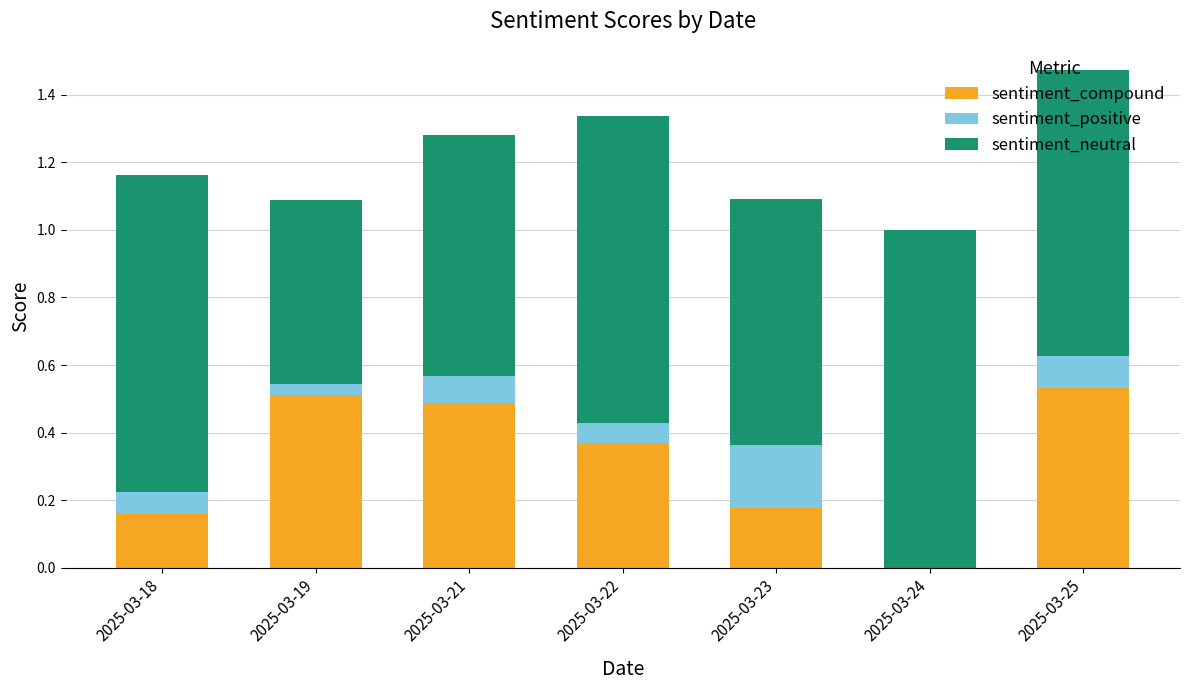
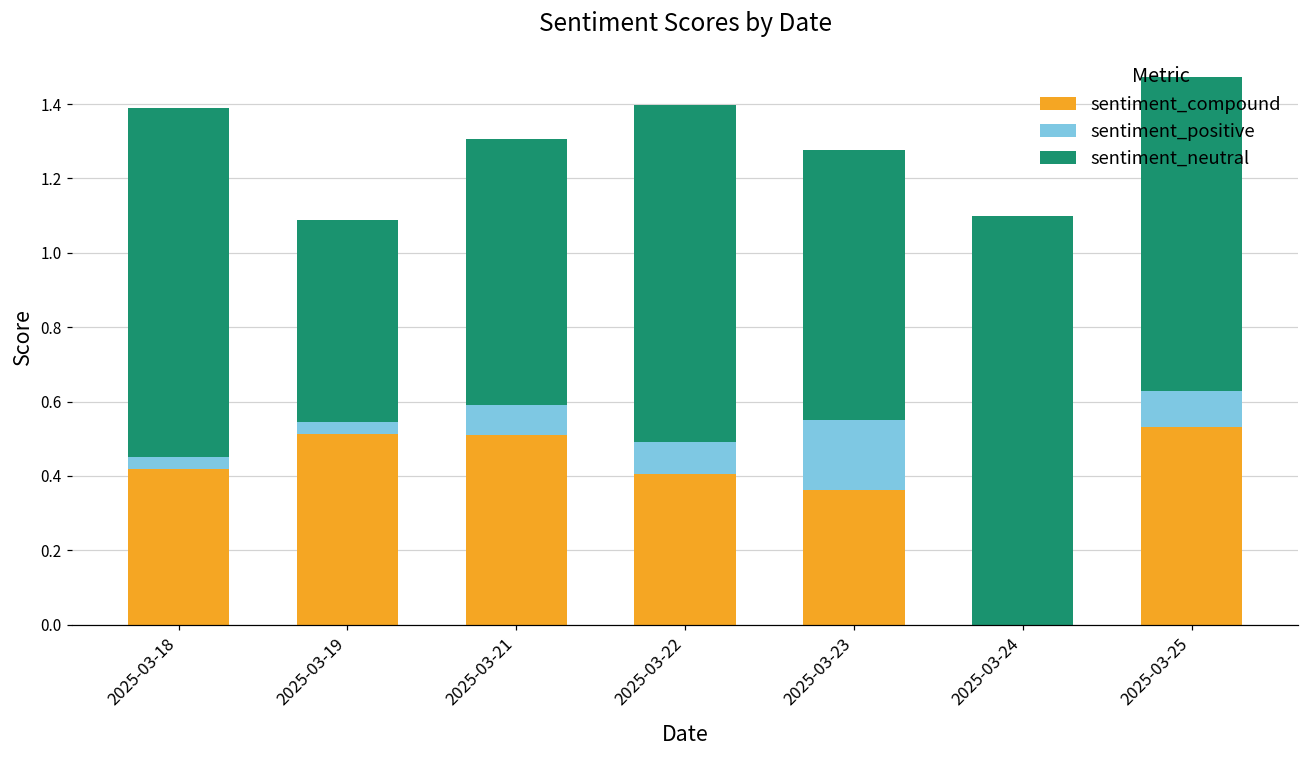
sentiment_compound, 2025-03-18: 0.16 -> 0.42
sentiment_positive, 2025-03-18: 0.06 -> 0.03
sentiment_compound, 2025-03-21: 0.49 -> 0.51
sentiment_compound, 2025-03-22: 0.37 -> 0.40
sentiment_positive, 2025-03-22: 0.06 -> 0.09
sentiment_compound, 2025-03-23: 0.18 -> 0.36
sentiment_neutral, 2025-03-24: 1.0 -> 1.1
